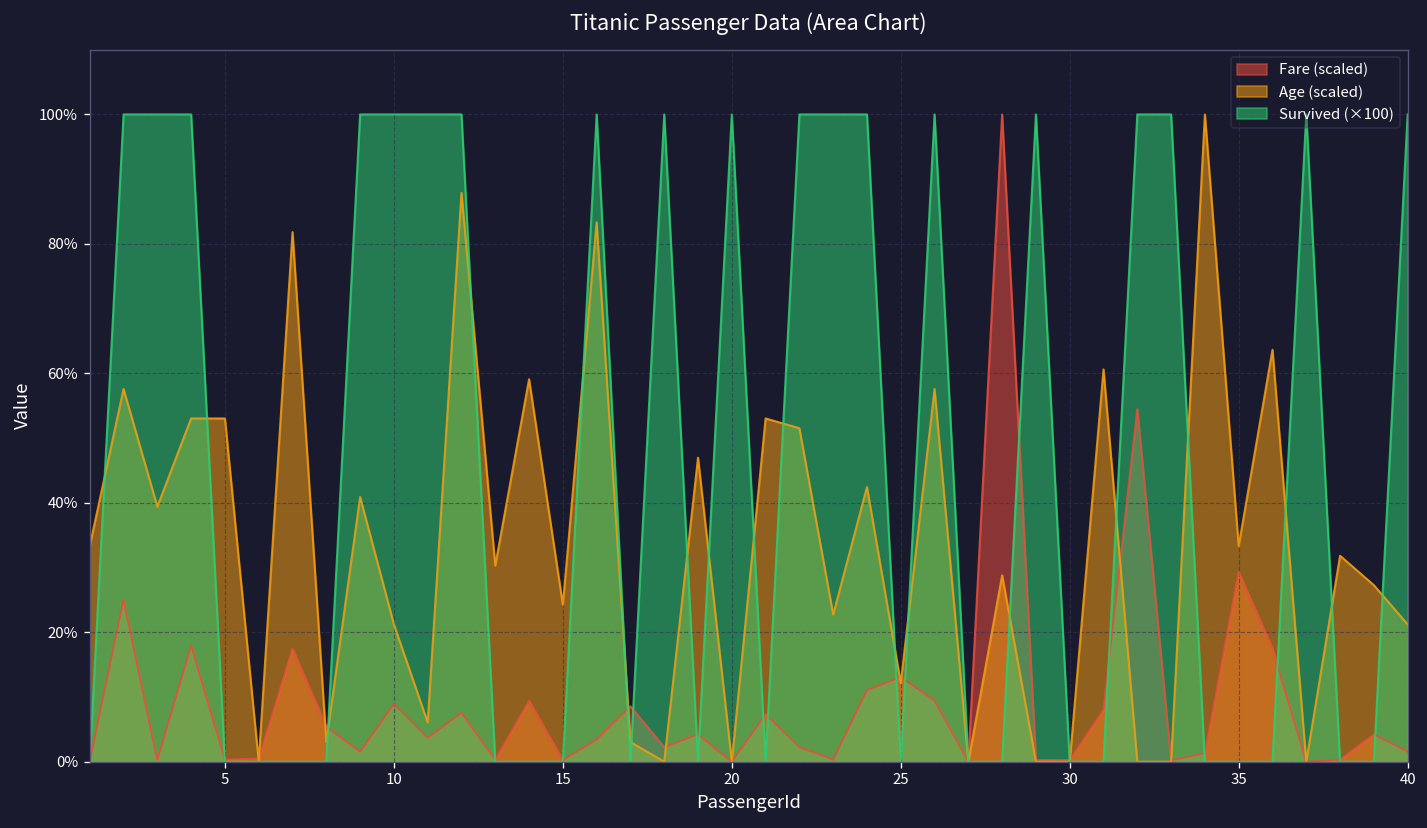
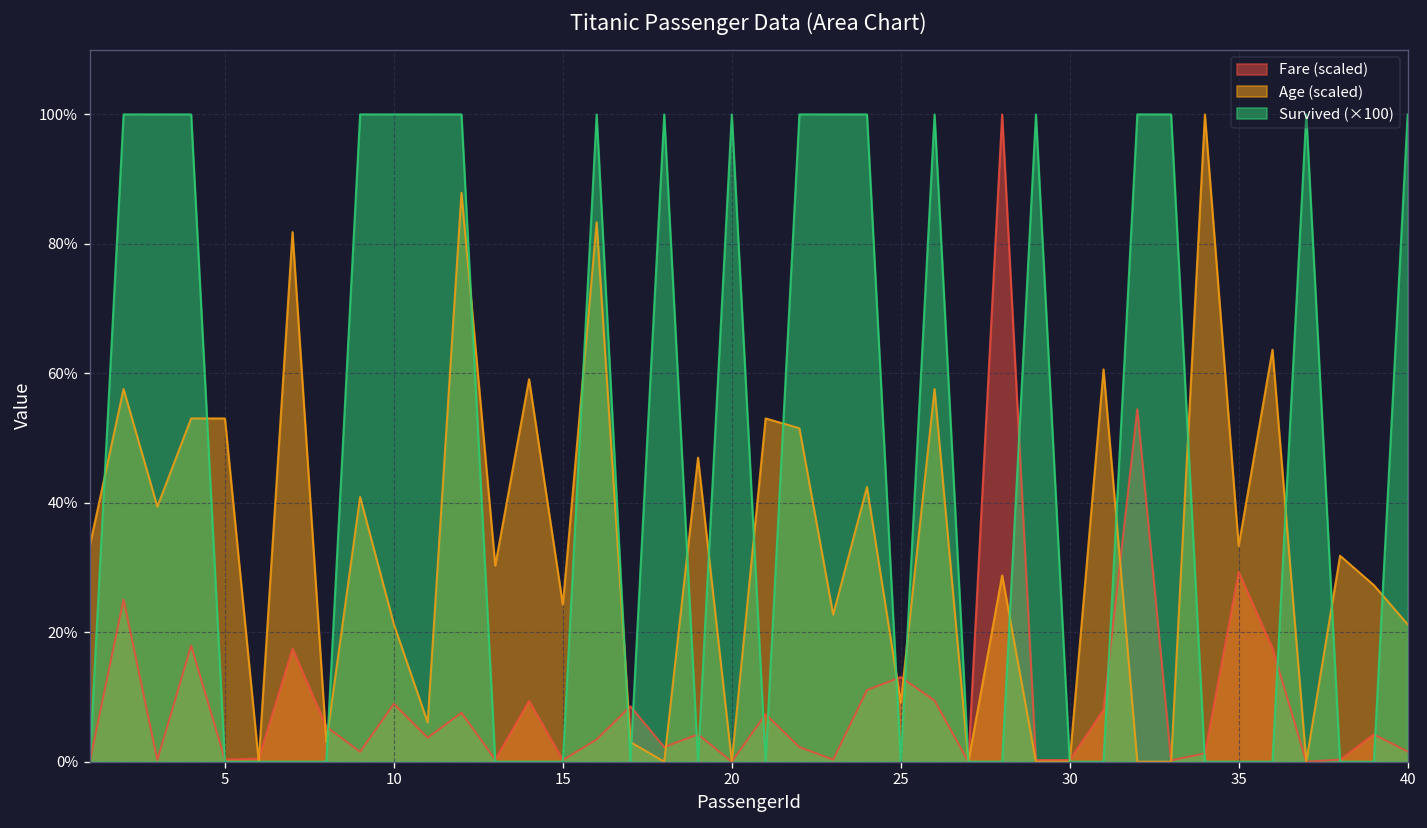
Age (scaled), 25: 12% -> 9%
